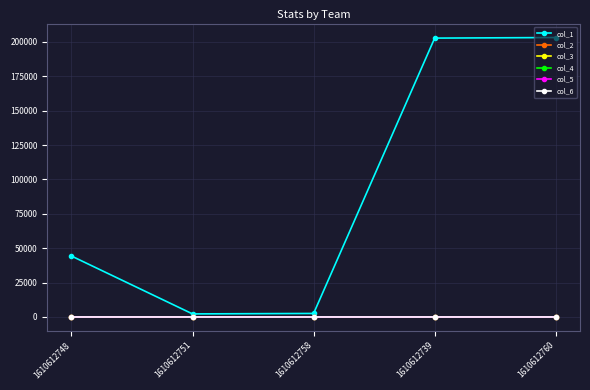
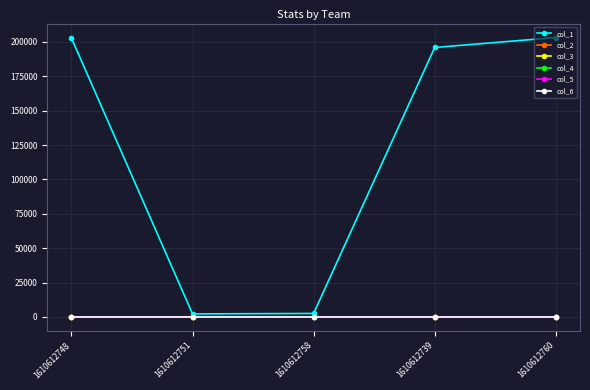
col_1, 1610612748: 44000 -> 203000
col_1, 1610612739: 203000 -> 196000
